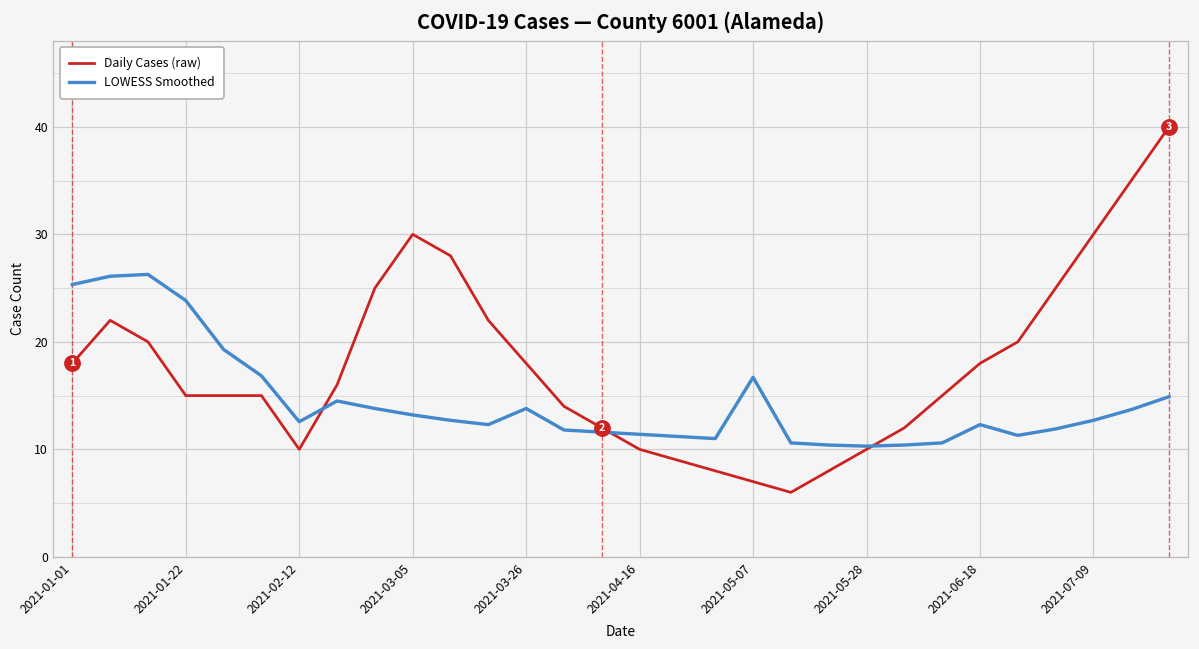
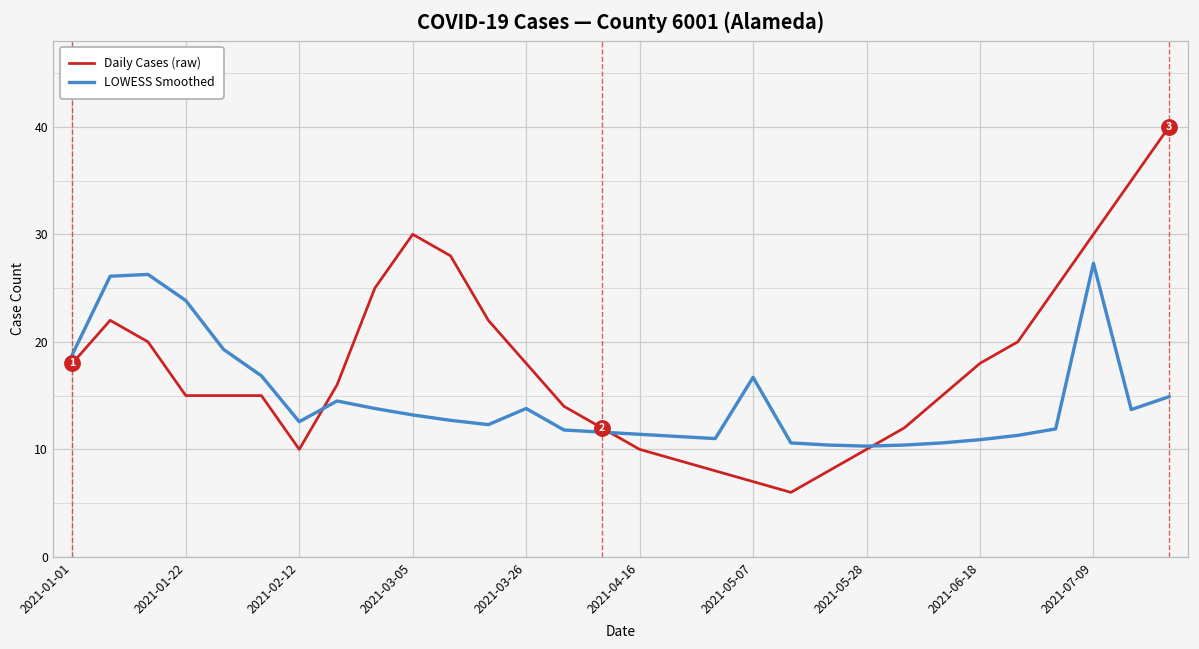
LOWESS Smoothed, 2021-01-01: 25 -> 19
LOWESS Smoothed, 2021-06-18: 12 -> 11
LOWESS Smoothed, 2021-07-09: 13 -> 27
